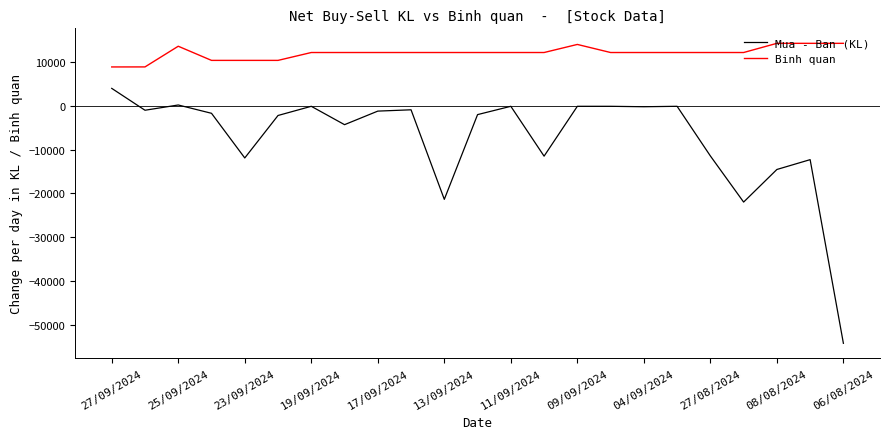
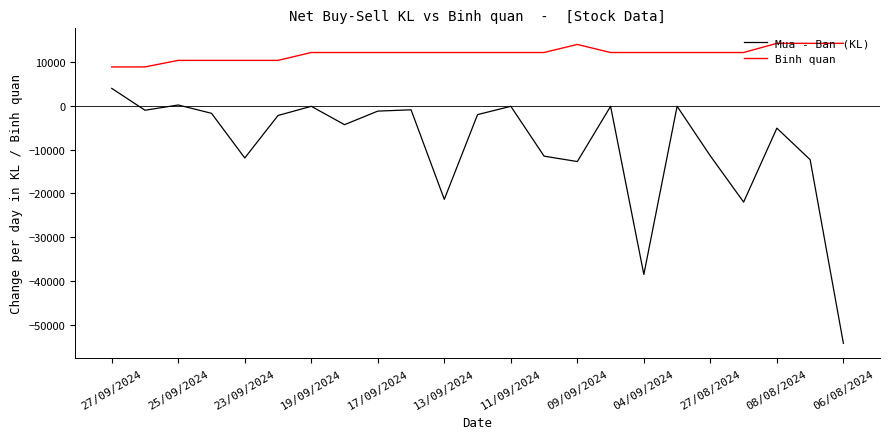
Binh quan, 25/09/2024: 14000 -> 10000
Mua - Ban (KL), 09/09/2024: 0 -> -13000
Mua - Ban (KL), 04/09/2024: 0 -> -39000
Mua - Ban (KL), 08/08/2024: -15000 -> -5000
